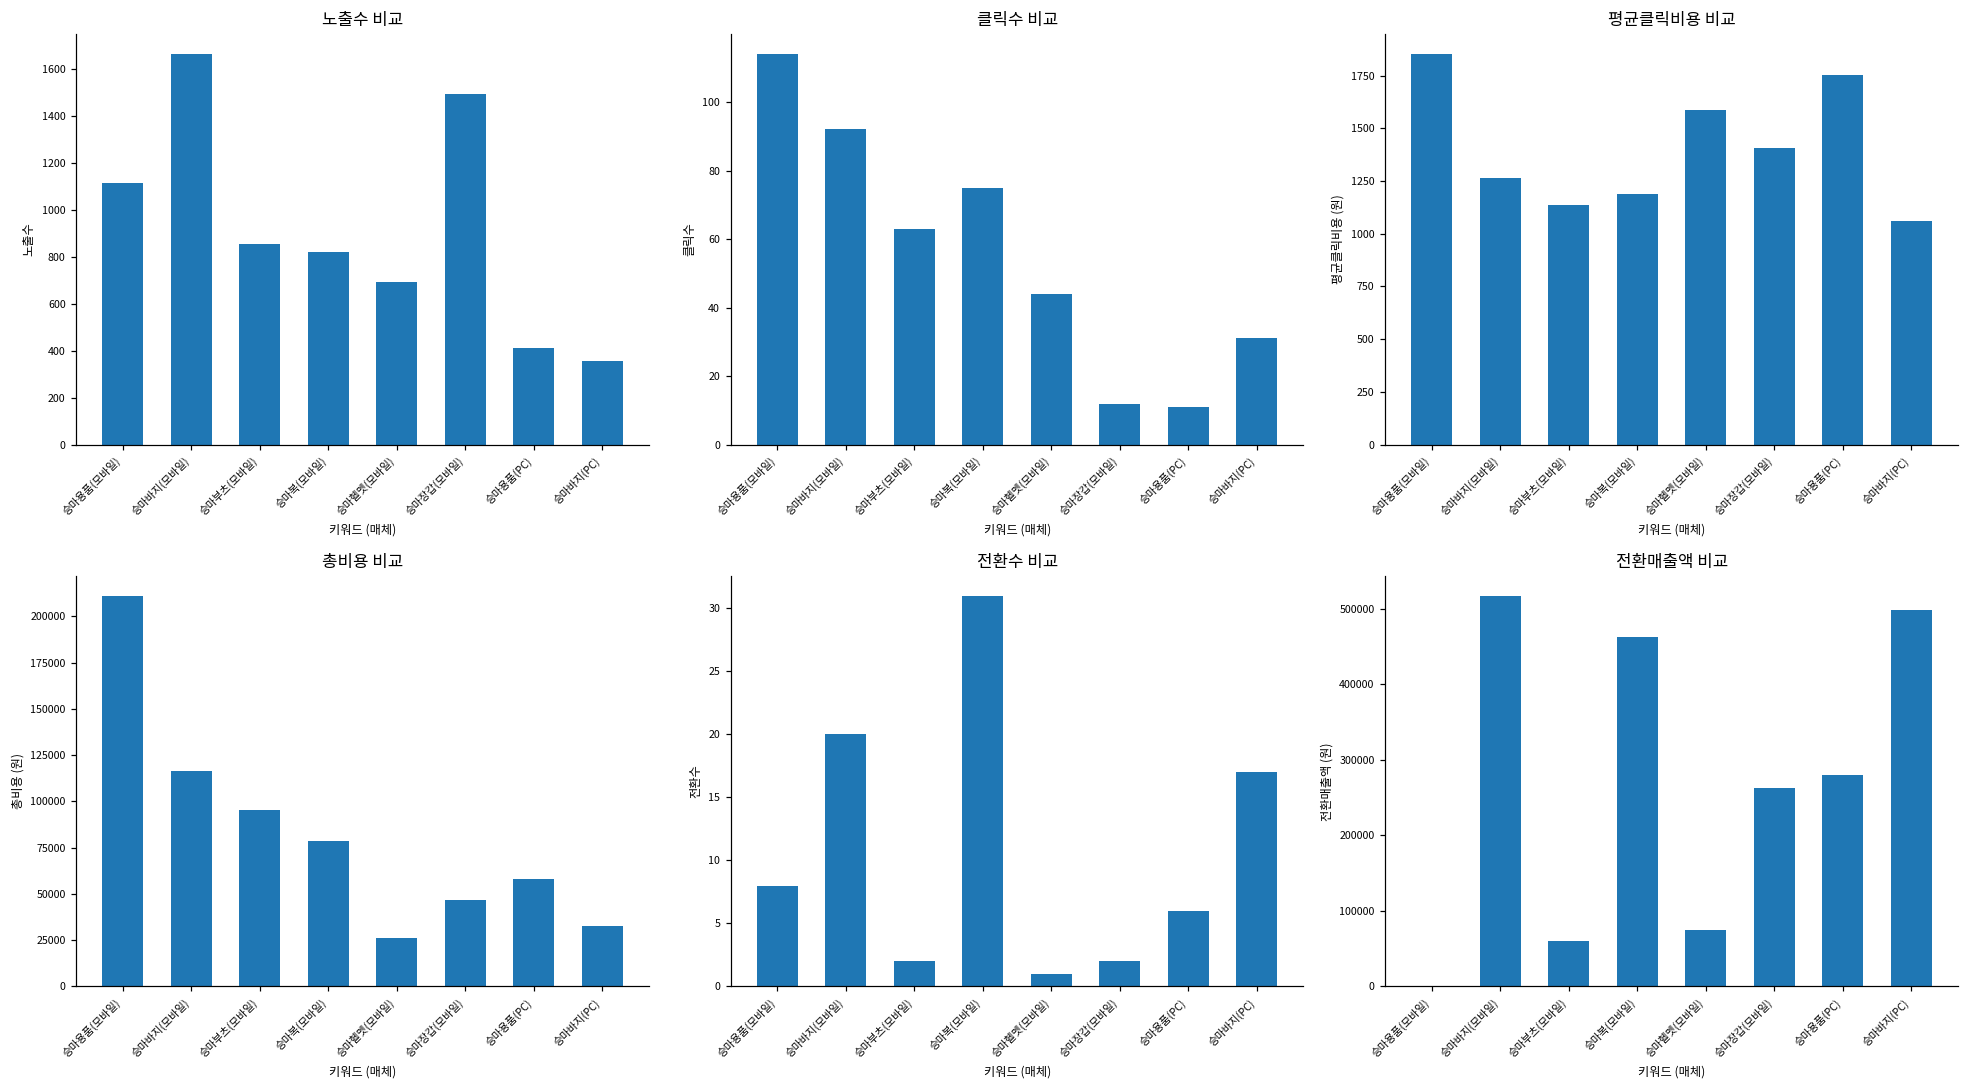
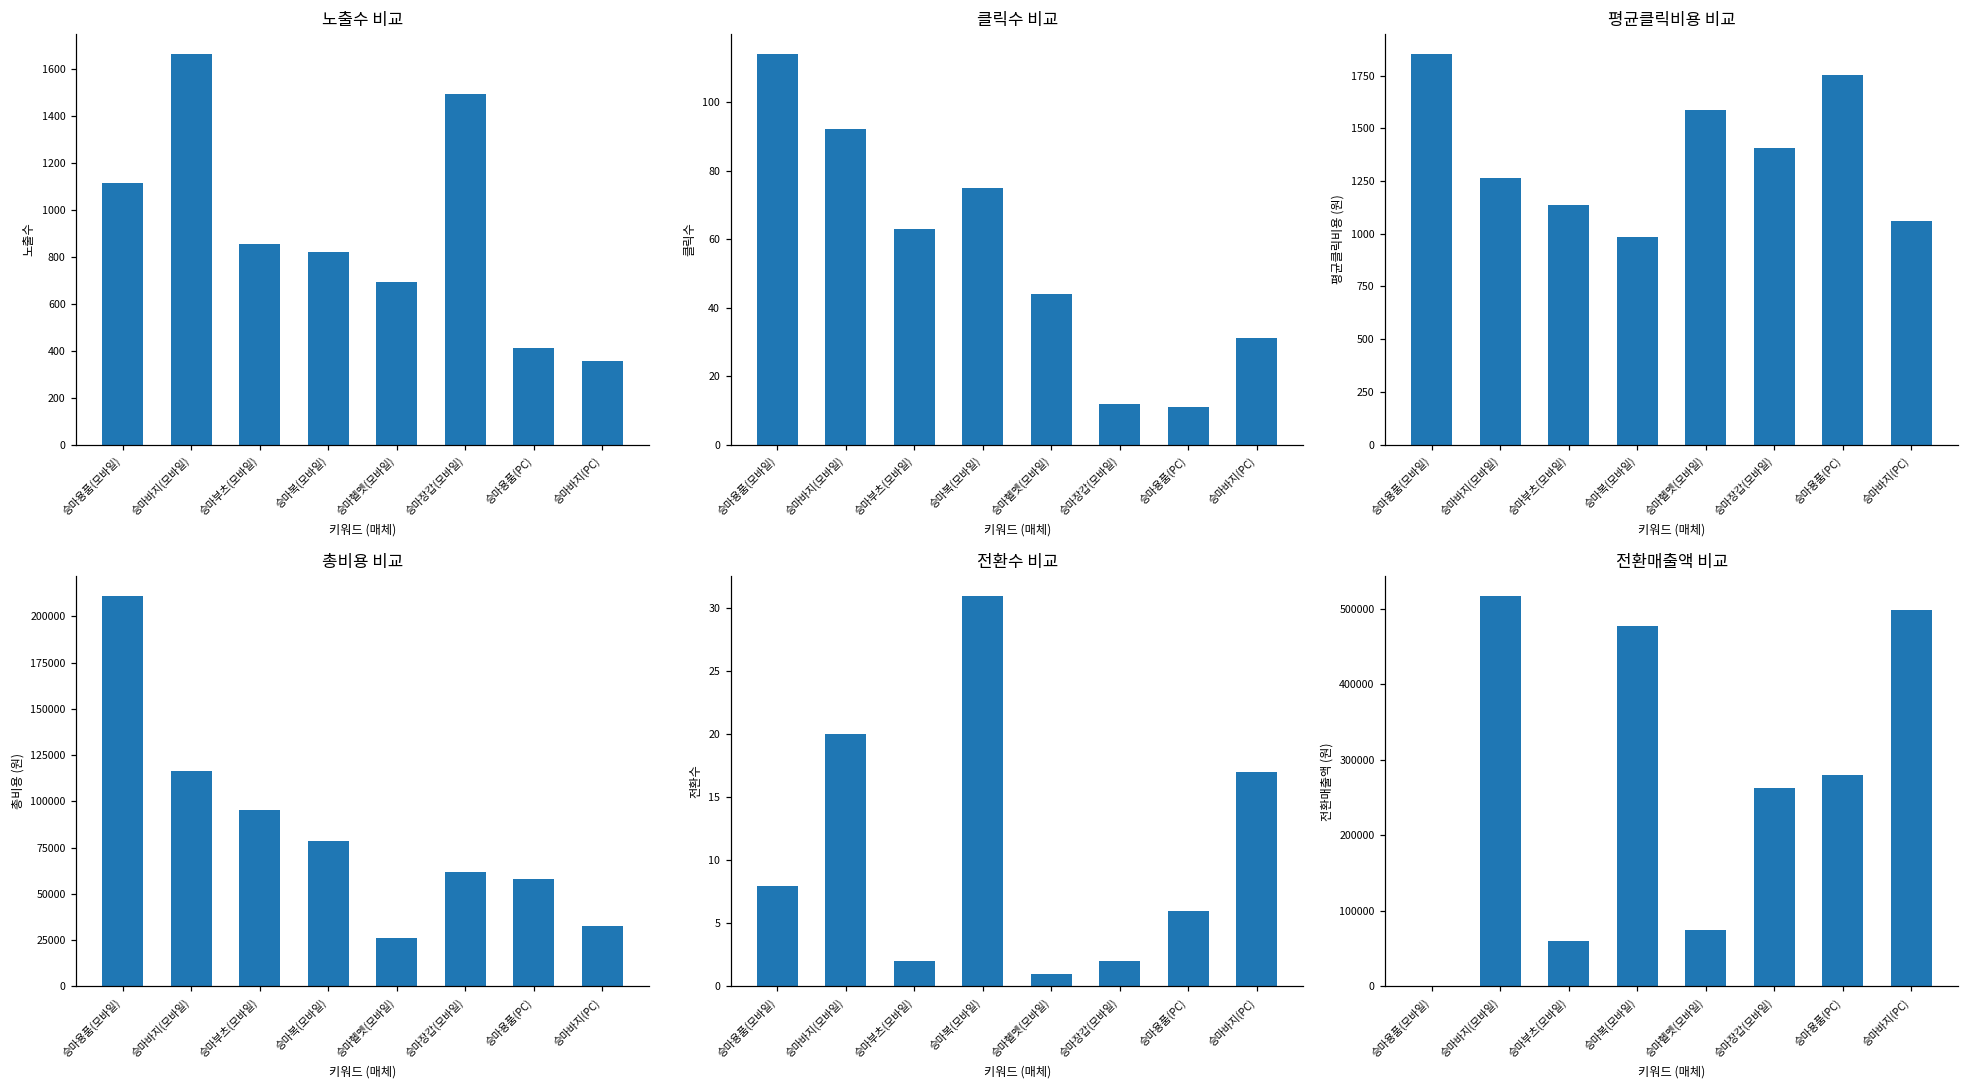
평균클릭비용 비교, 승마복(모바일): 1190 -> 980
총비용 비교, 승마장갑(모바일): 46000 -> 62000
전환매출액 비교, 승마복(모바일): 460000 -> 480000
